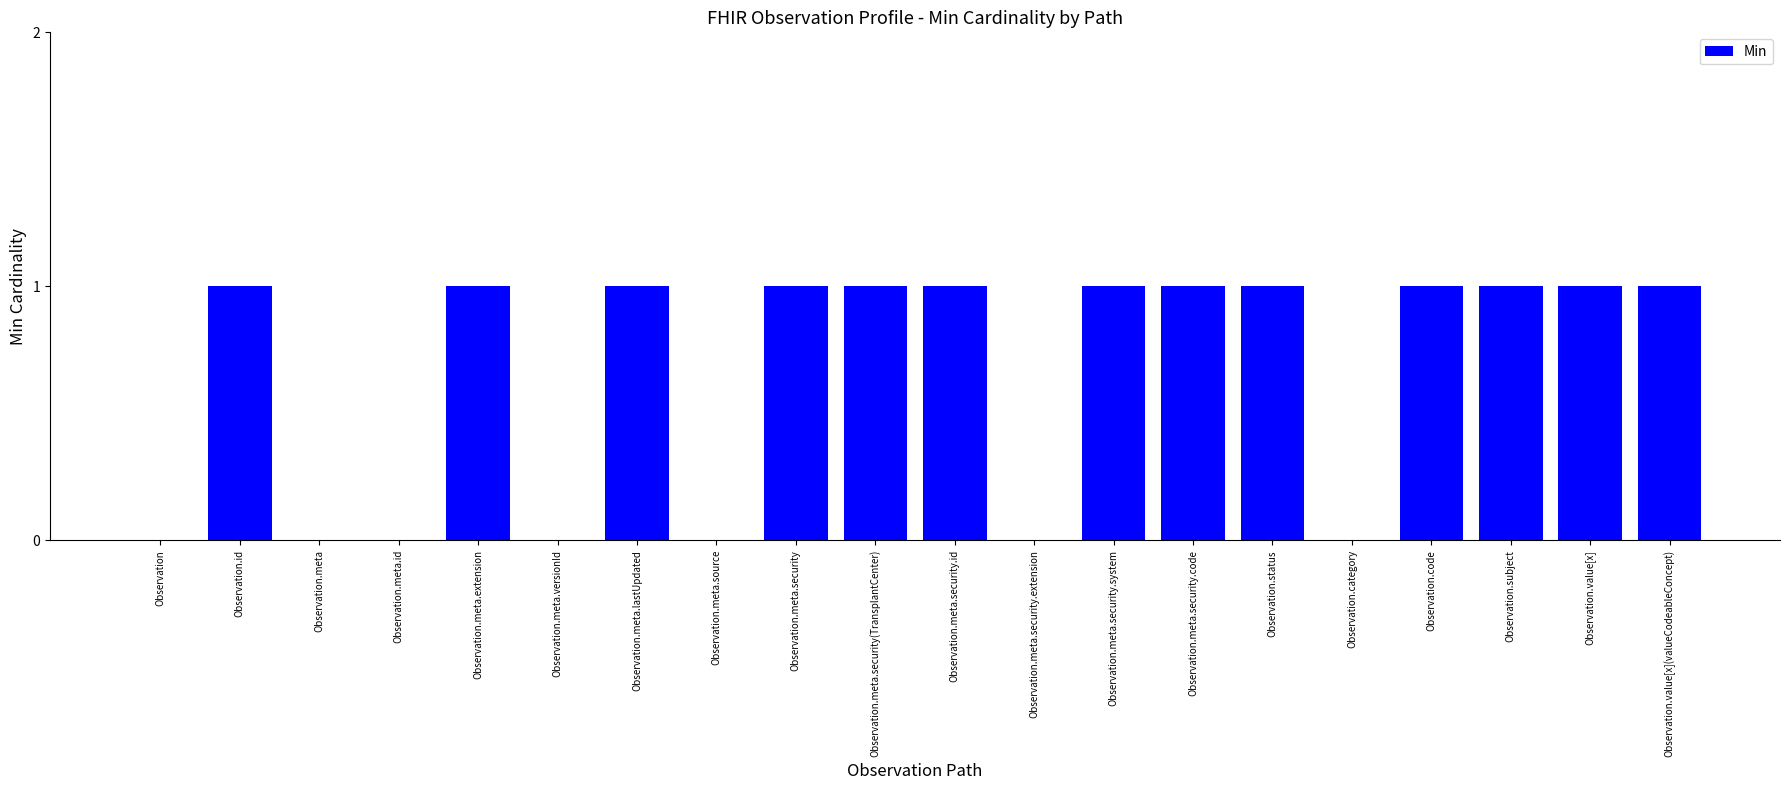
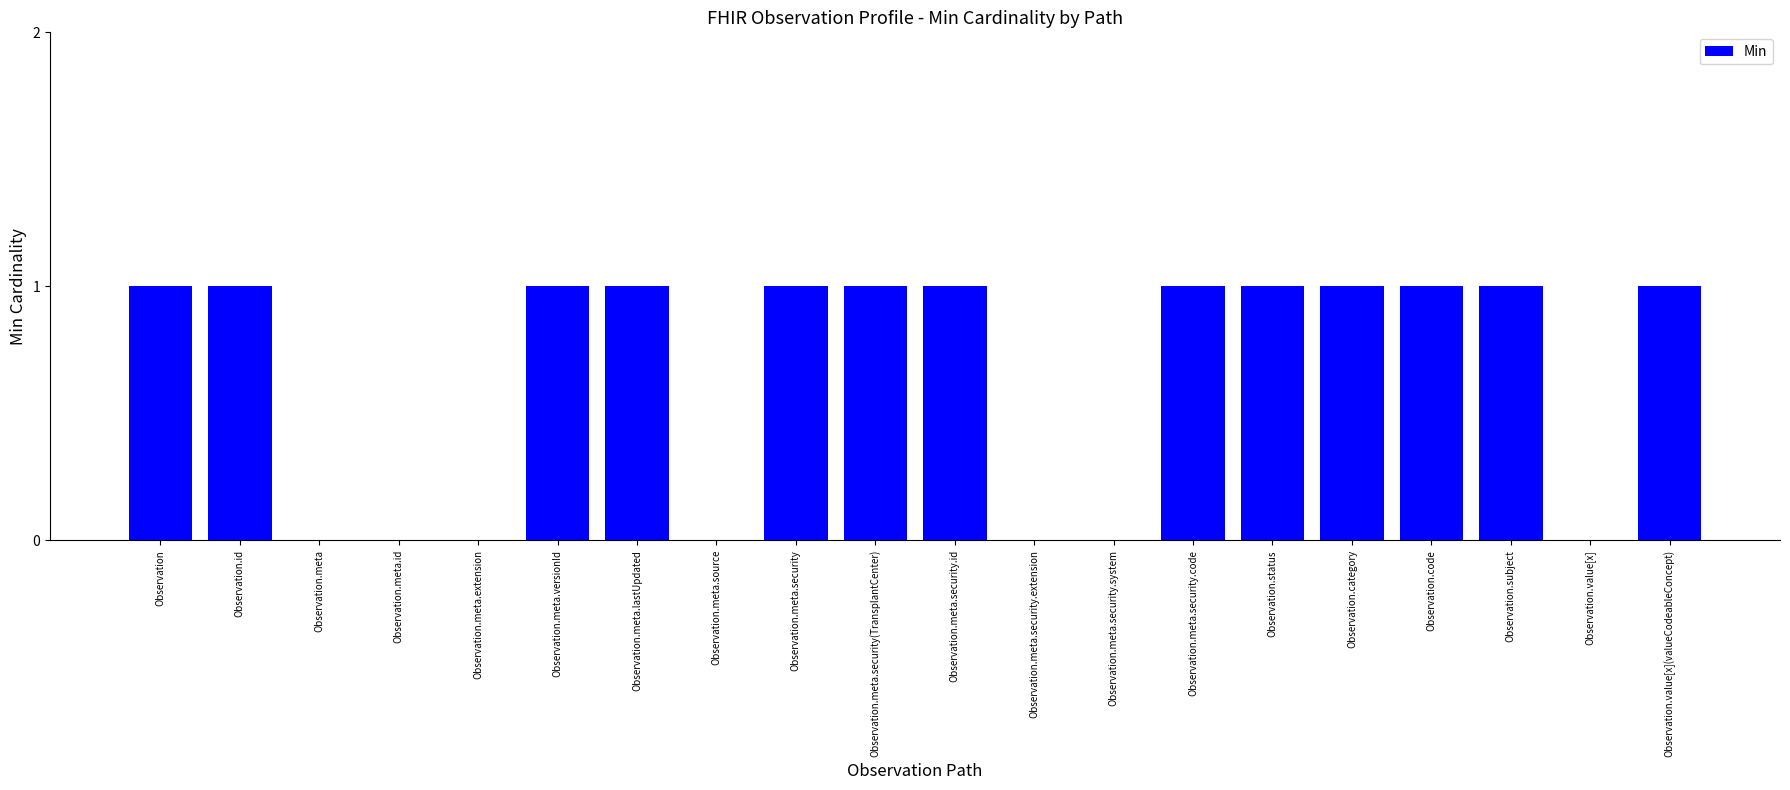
Observation: 0 -> 1
Observation.meta.extension: 1 -> 0
Observation.meta.versionId: 0 -> 1
Observation.meta.security.system: 1 -> 0
Observation.category: 0 -> 1
Observation.value[x]: 1 -> 0
